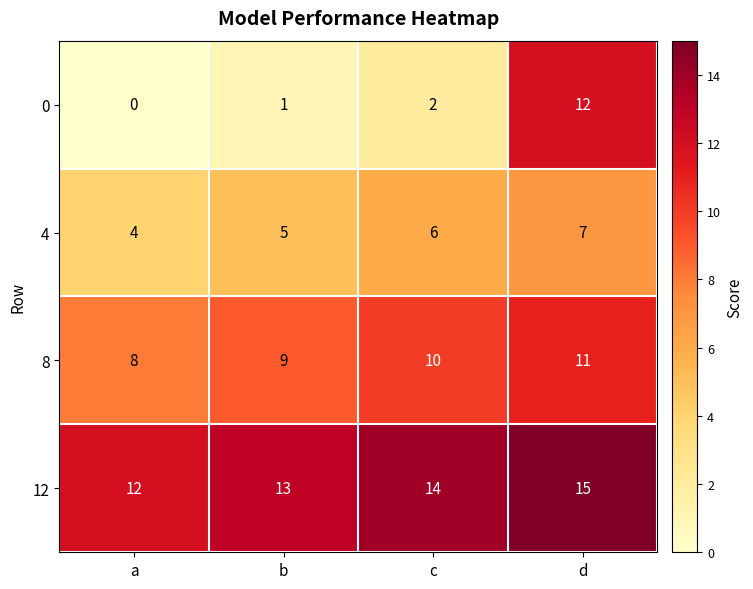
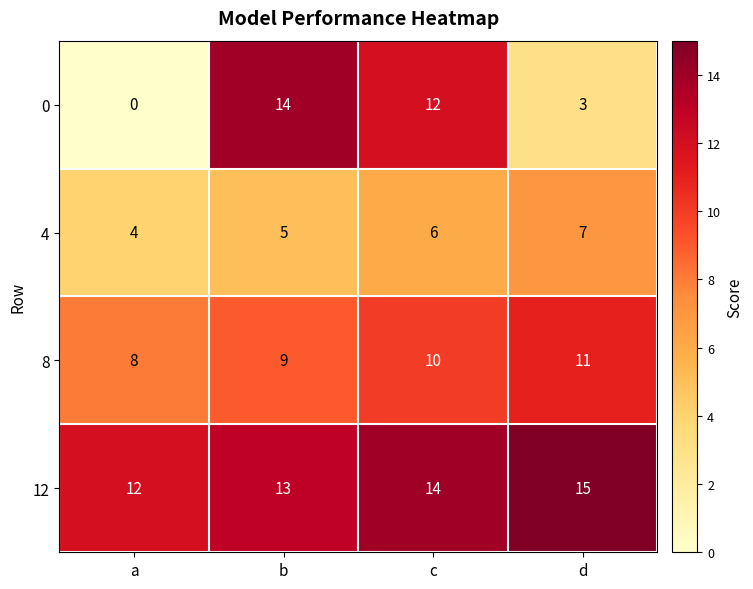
0, b: 1 -> 14
0, c: 2 -> 12
0, d: 12 -> 3
